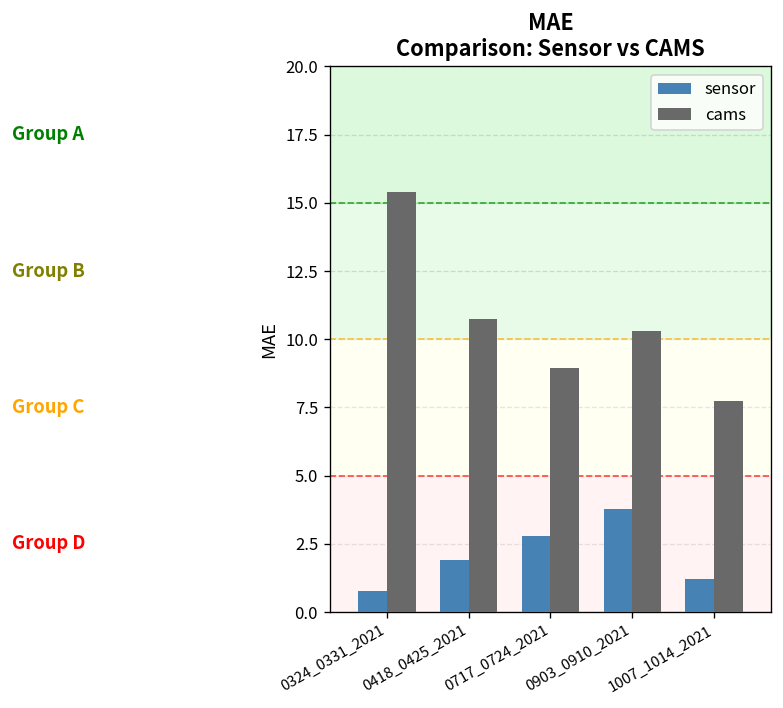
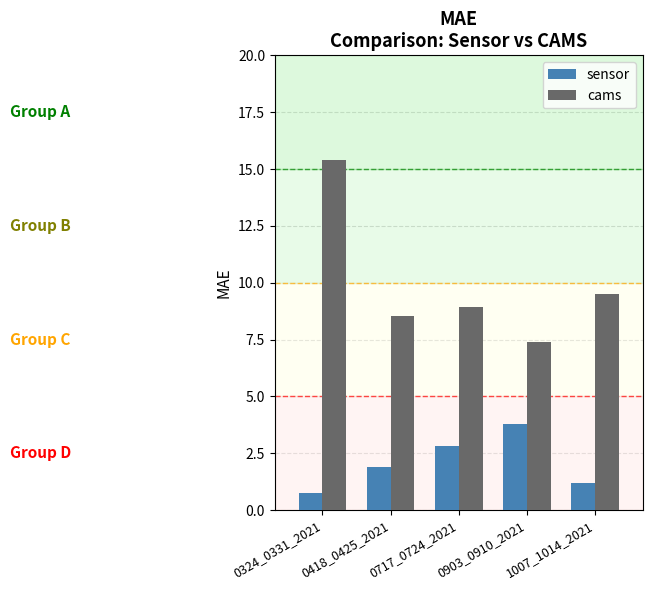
cams, 0418_0425_2021: 10.8 -> 8.5
cams, 0903_0910_2021: 10.3 -> 7.4
cams, 1007_1014_2021: 7.7 -> 9.5
